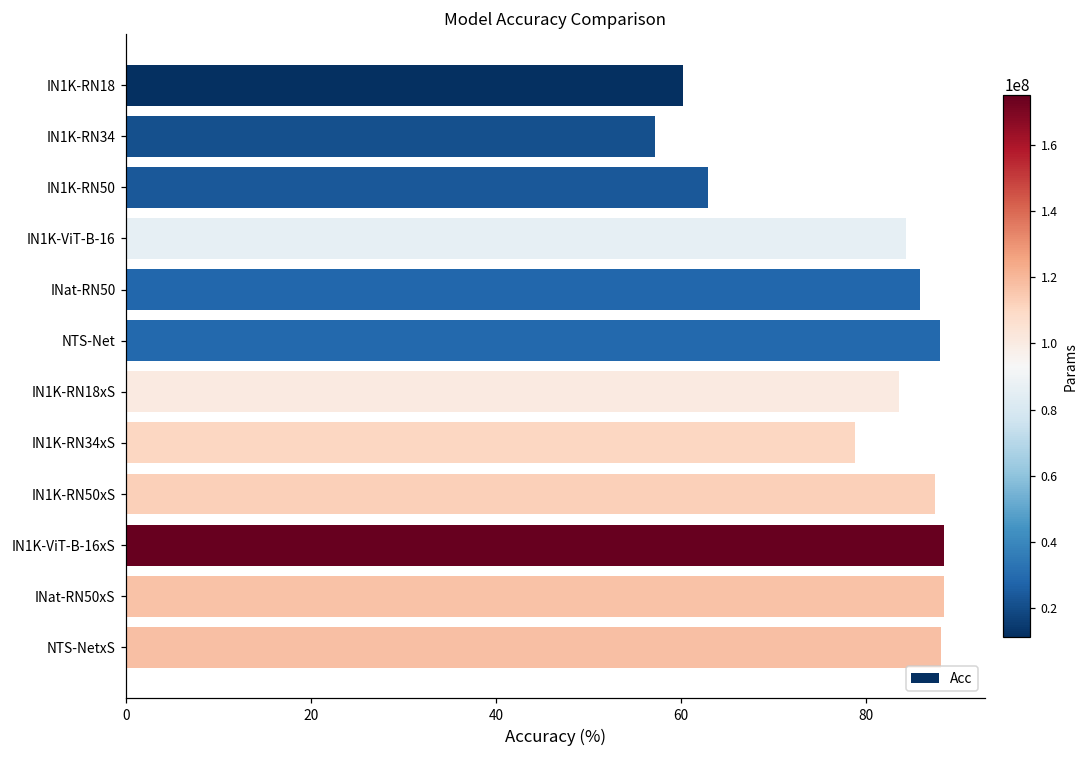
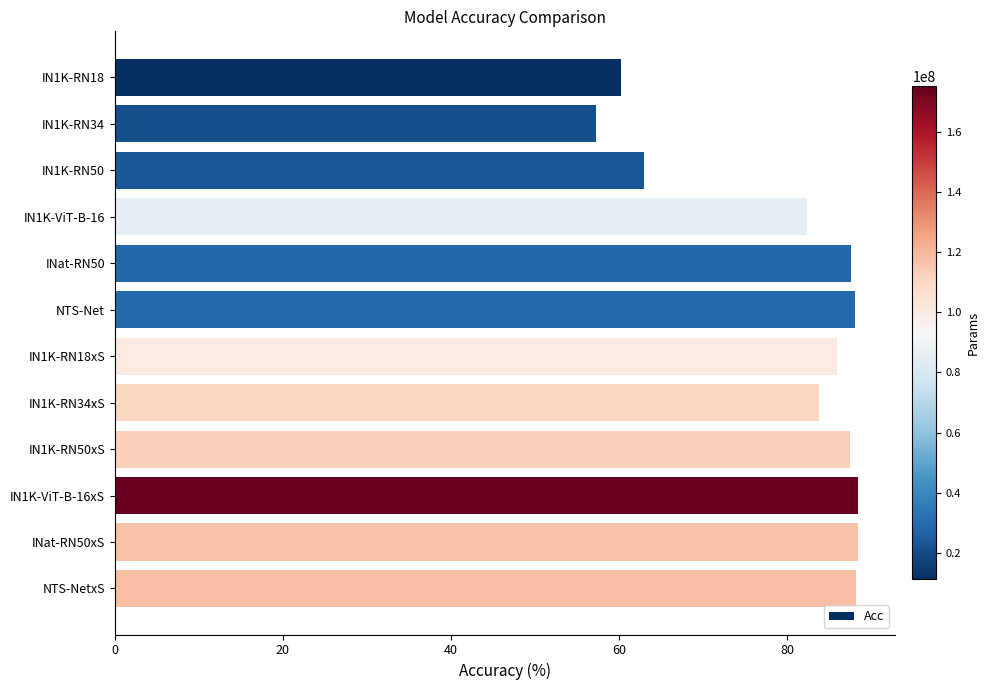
IN1K-ViT-B-16: 84 -> 82
INat-RN50: 86 -> 88
IN1K-RN18xS: 84 -> 86
IN1K-RN34xS: 79 -> 84
